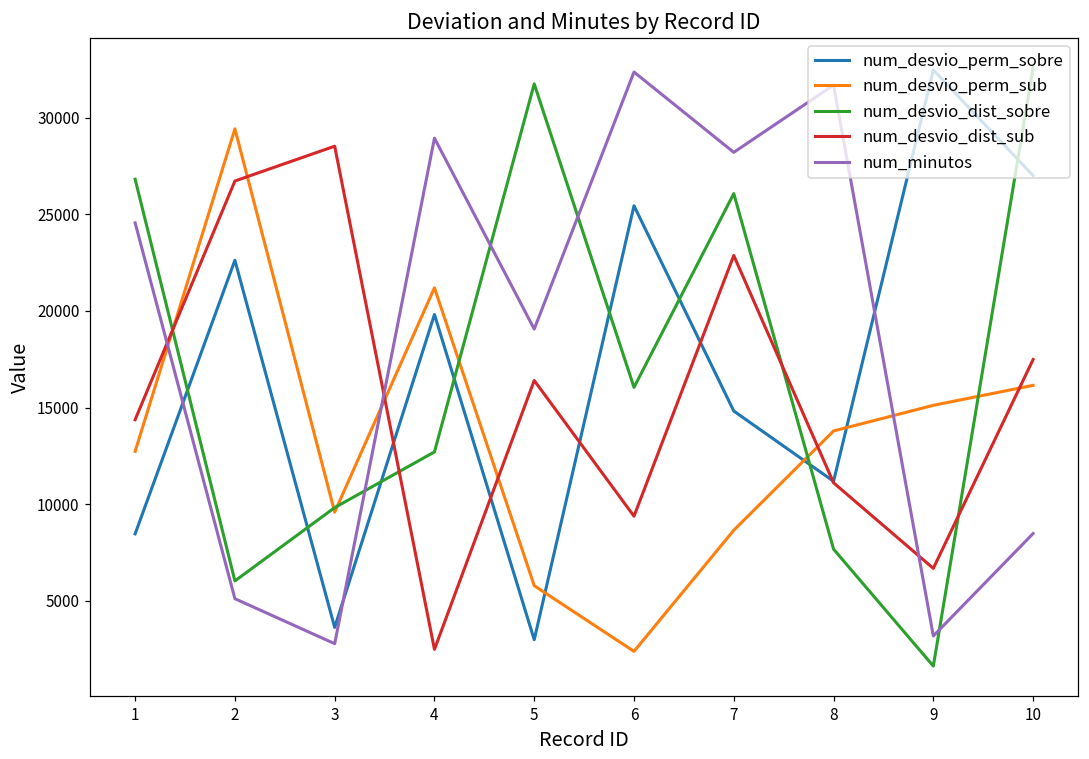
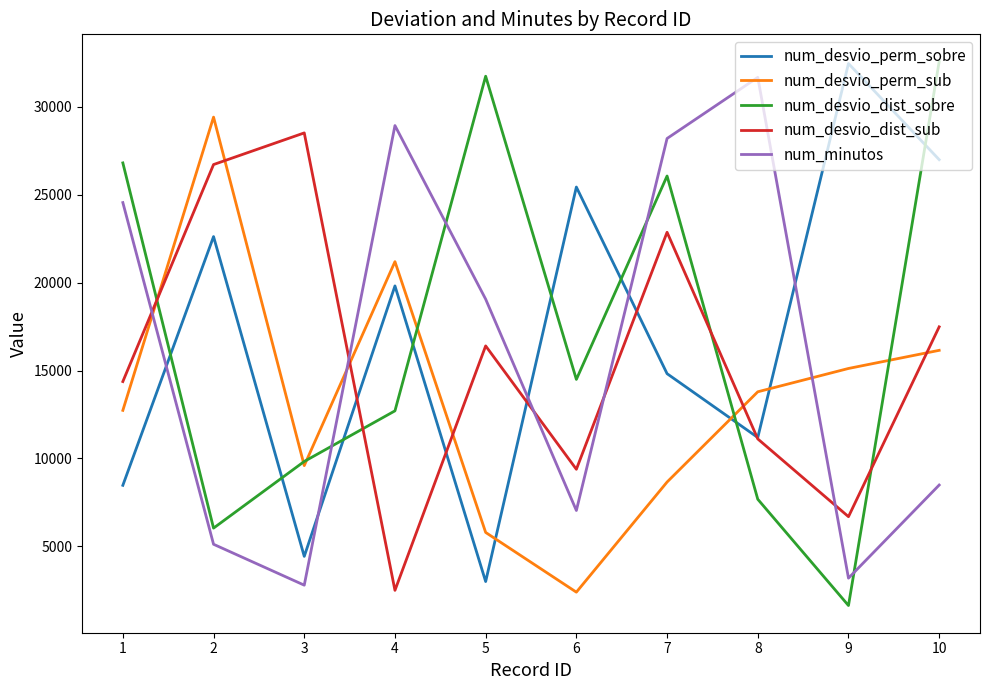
num_desvio_perm_sobre, 3: 3600 -> 4400
num_desvio_dist_sobre, 6: 16000 -> 14500
num_minutos, 6: 32400 -> 7000
